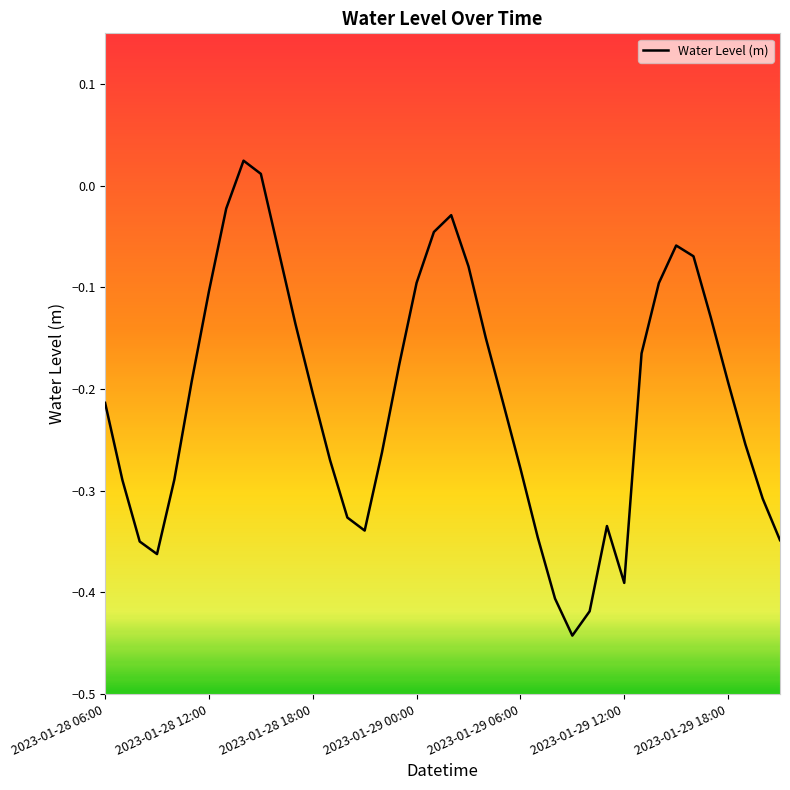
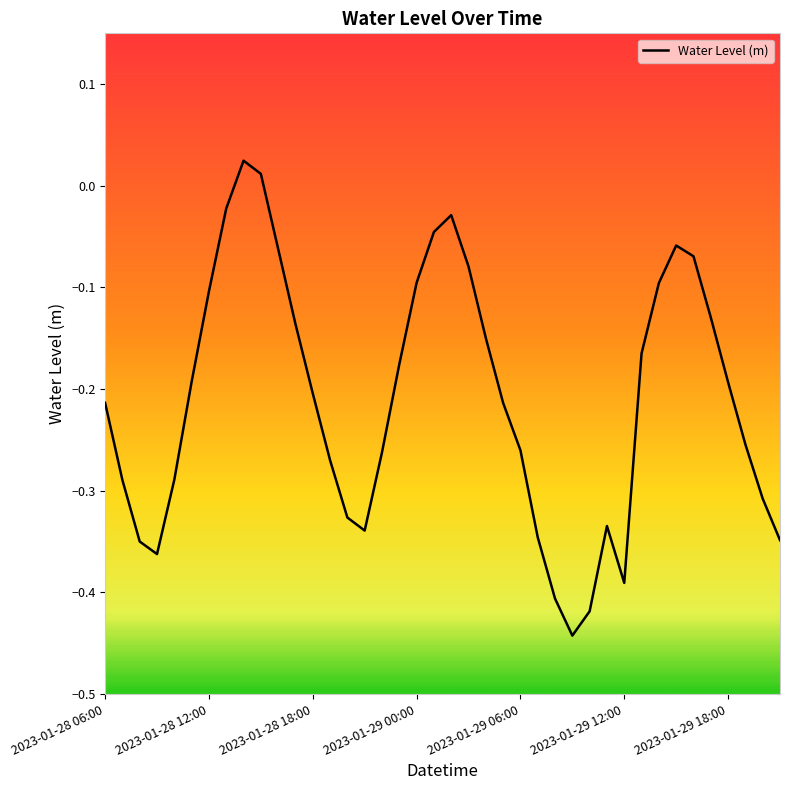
2023-01-29 06:00: -0.278 -> -0.260
